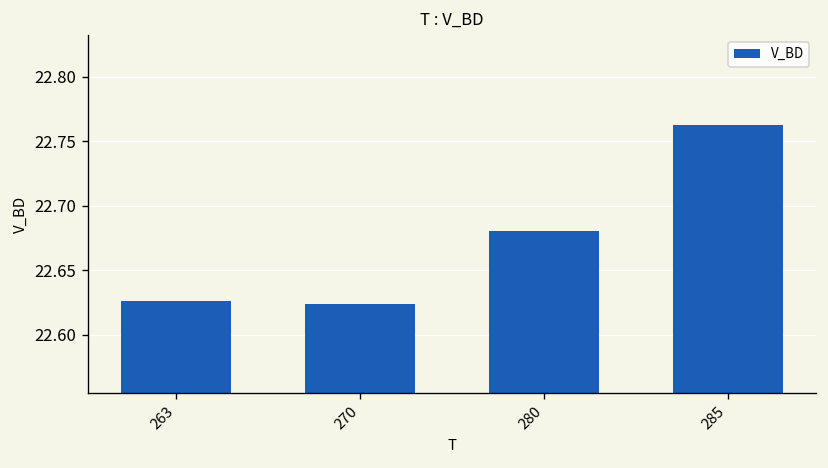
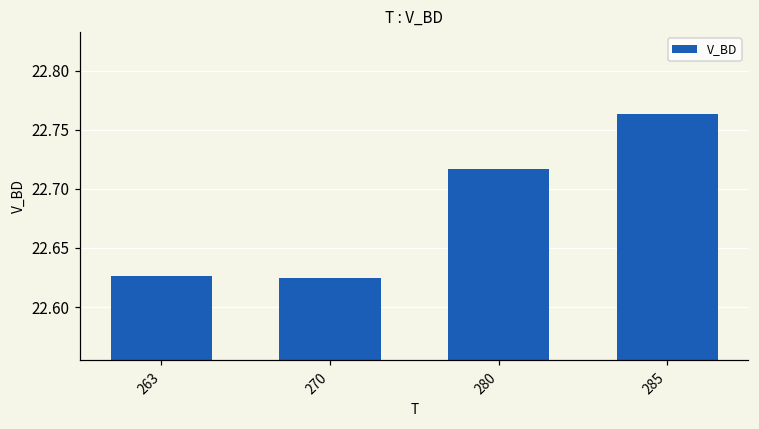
280: 22.681 -> 22.717
